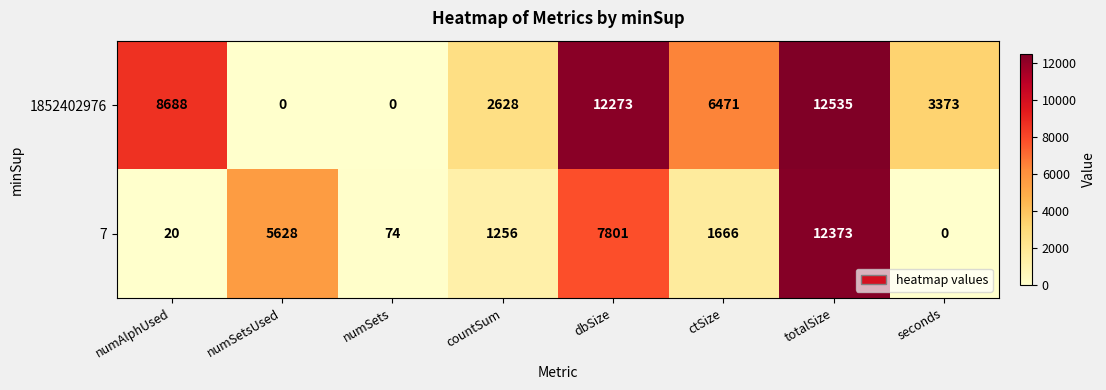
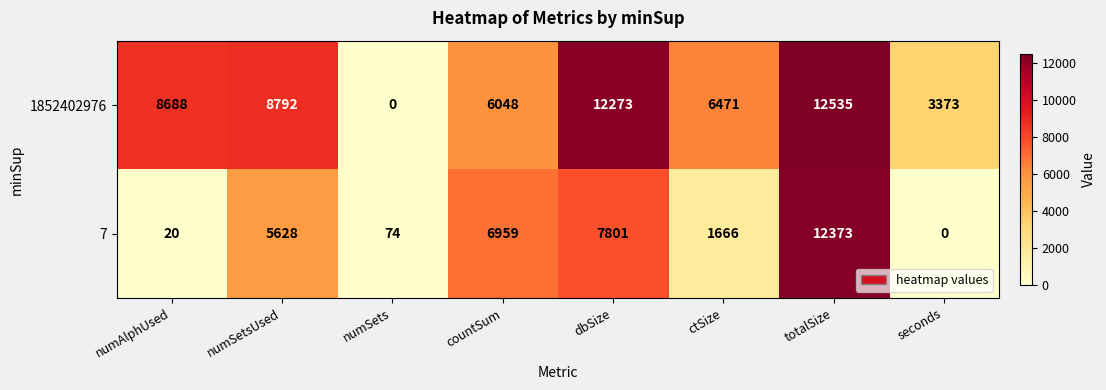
1852402976, numSetsUsed: 0 -> 8792
1852402976, countSum: 2628 -> 6048
7, countSum: 1256 -> 6959
